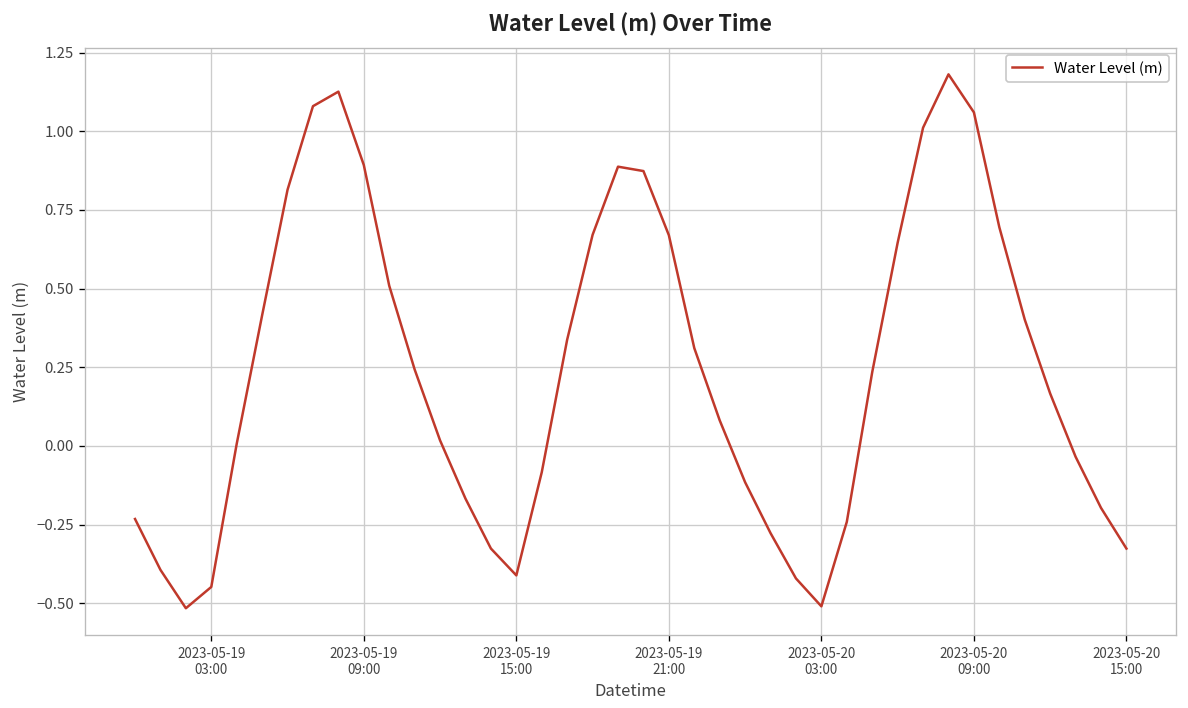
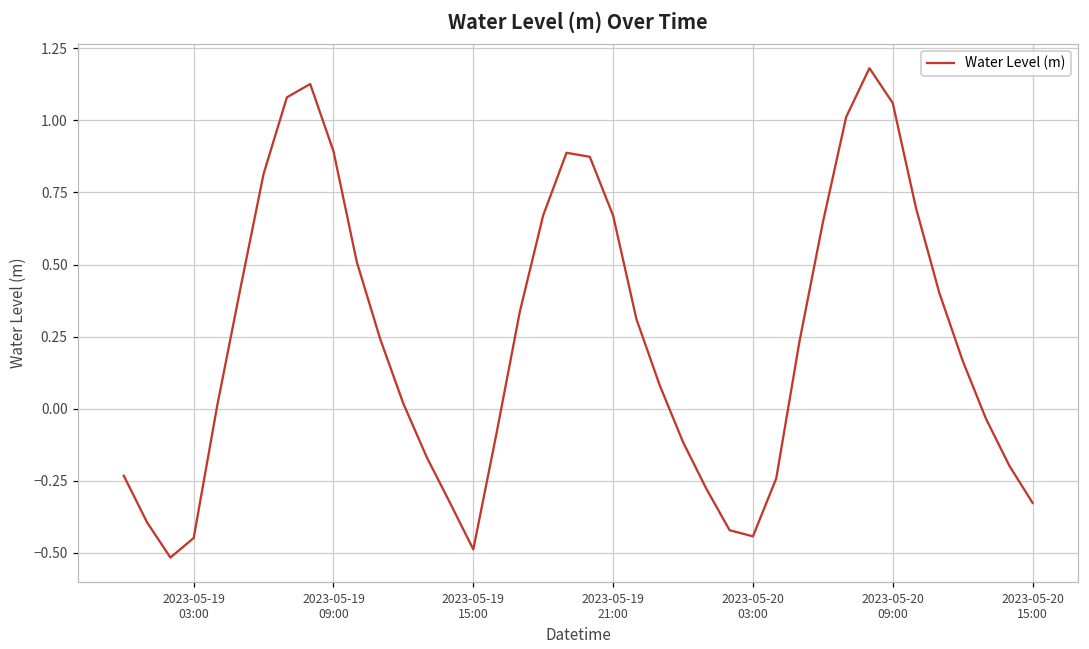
2023-05-19 15:00: -0.41 -> -0.49
2023-05-20 03:00: -0.51 -> -0.44
